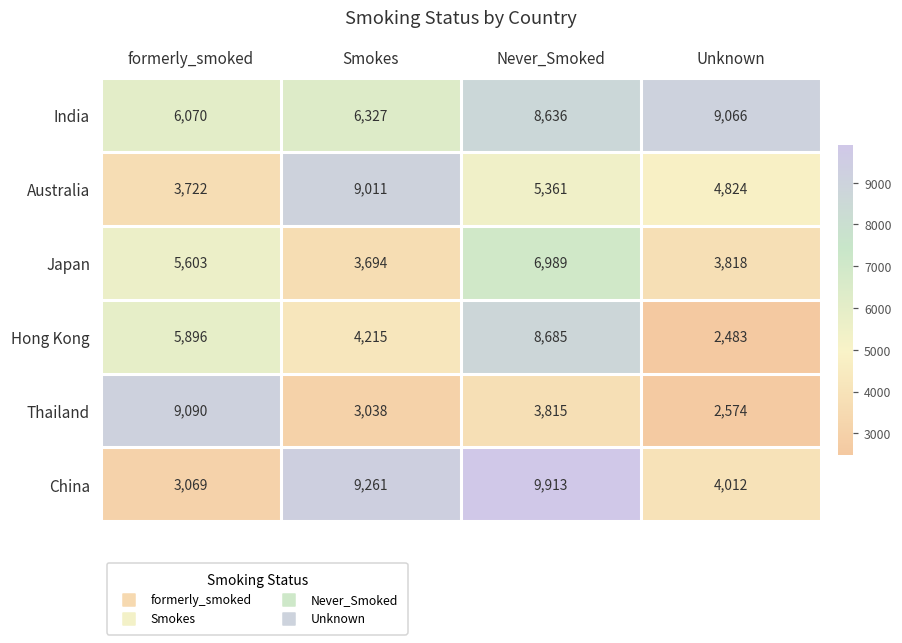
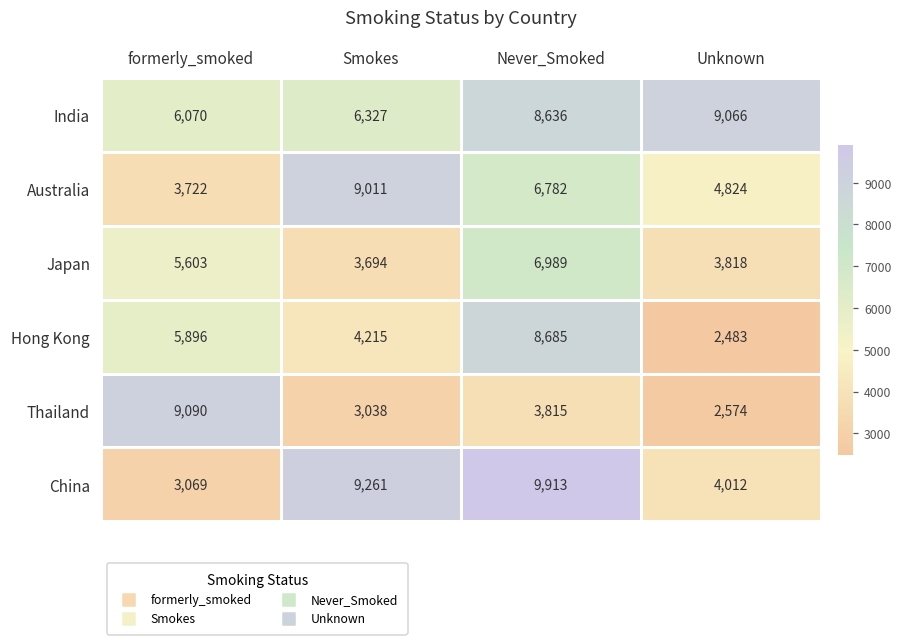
Australia, Never_Smoked: 5,361 -> 6,782
